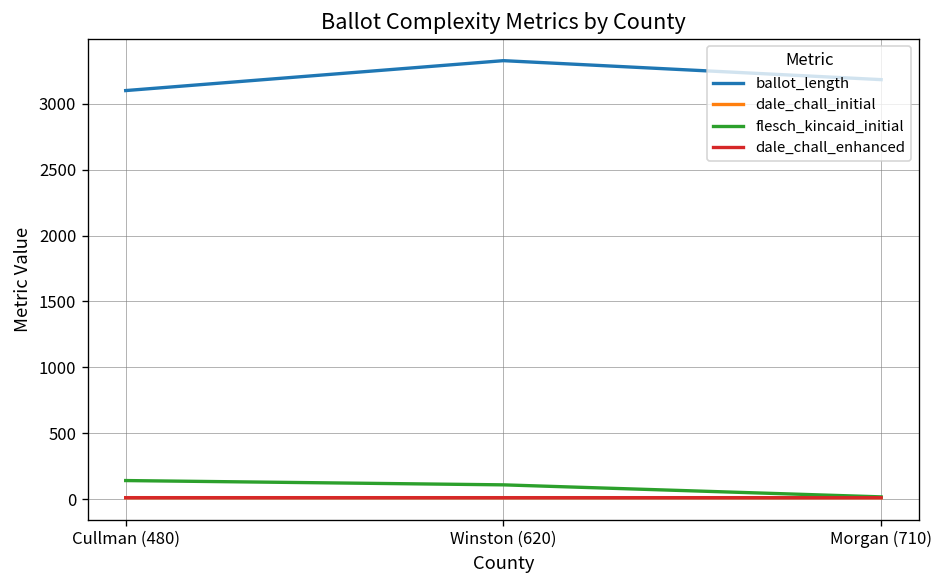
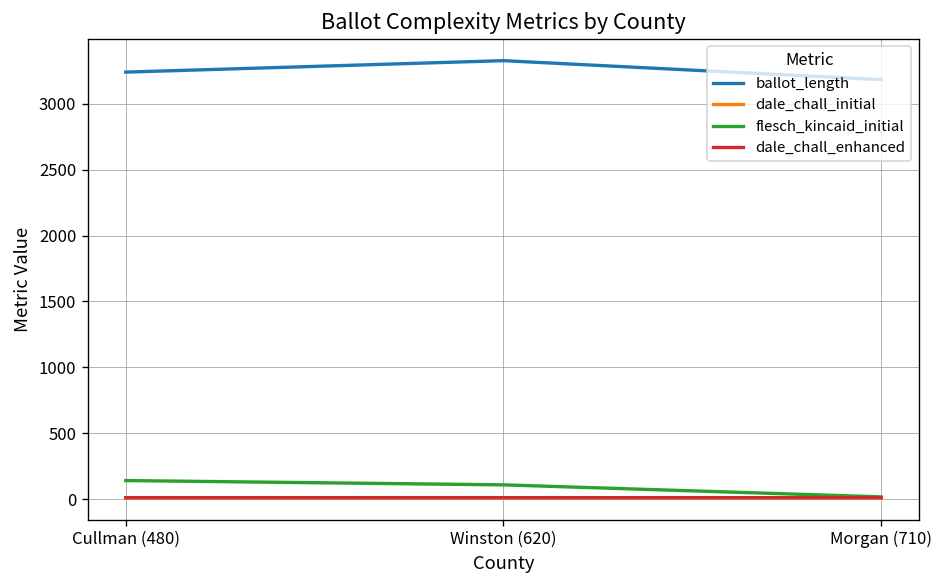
ballot_length, Cullman (480): 3100 -> 3240
